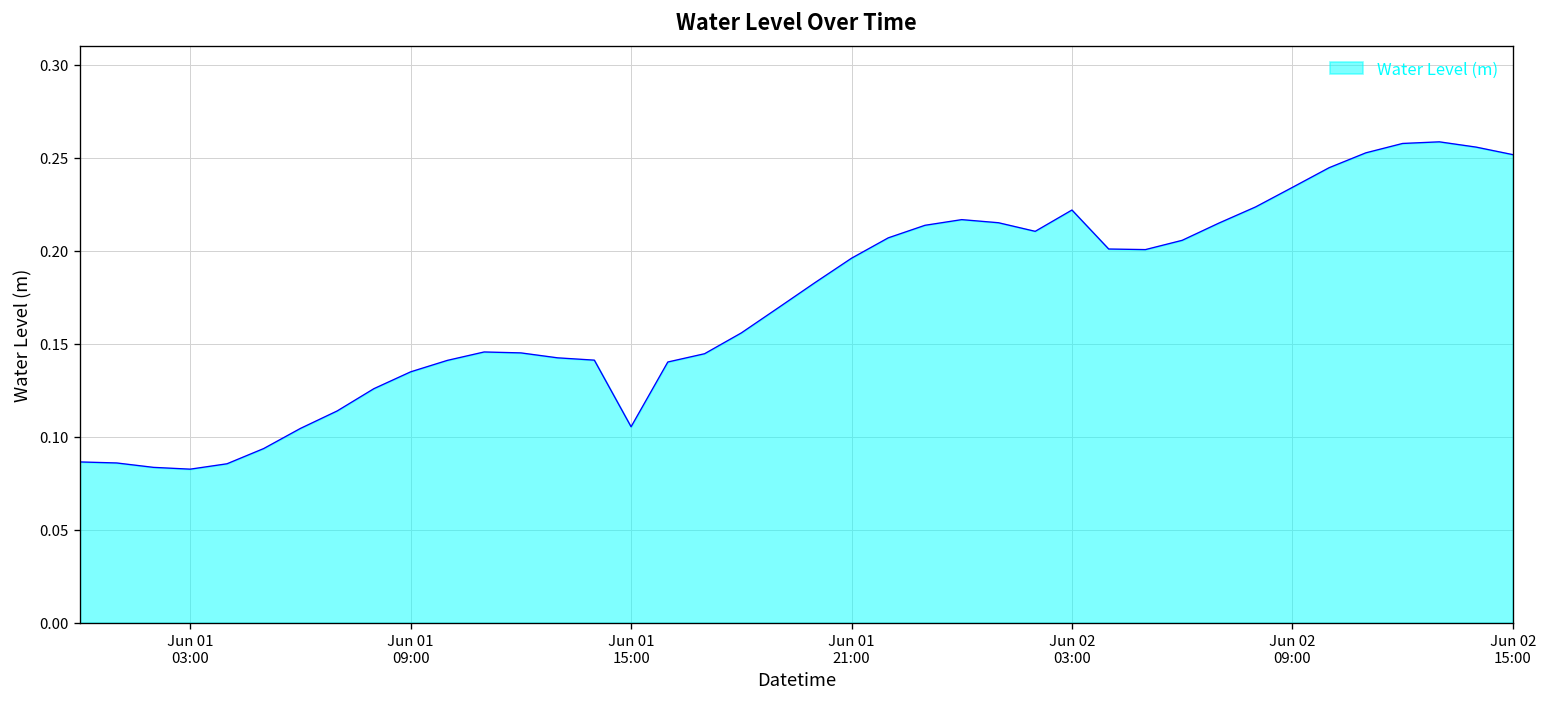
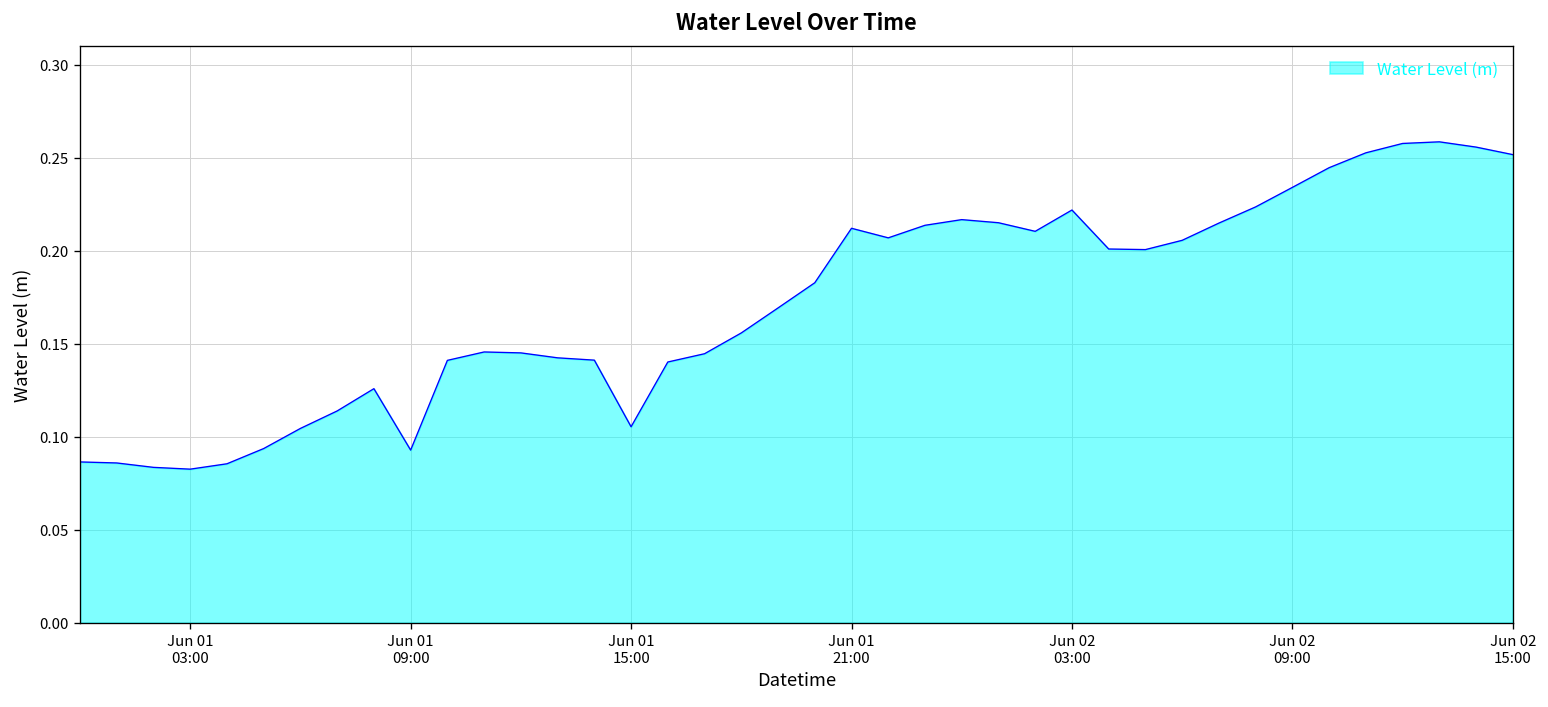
Jun 01 09:00: 0.135 -> 0.093
Jun 01 21:00: 0.196 -> 0.212
